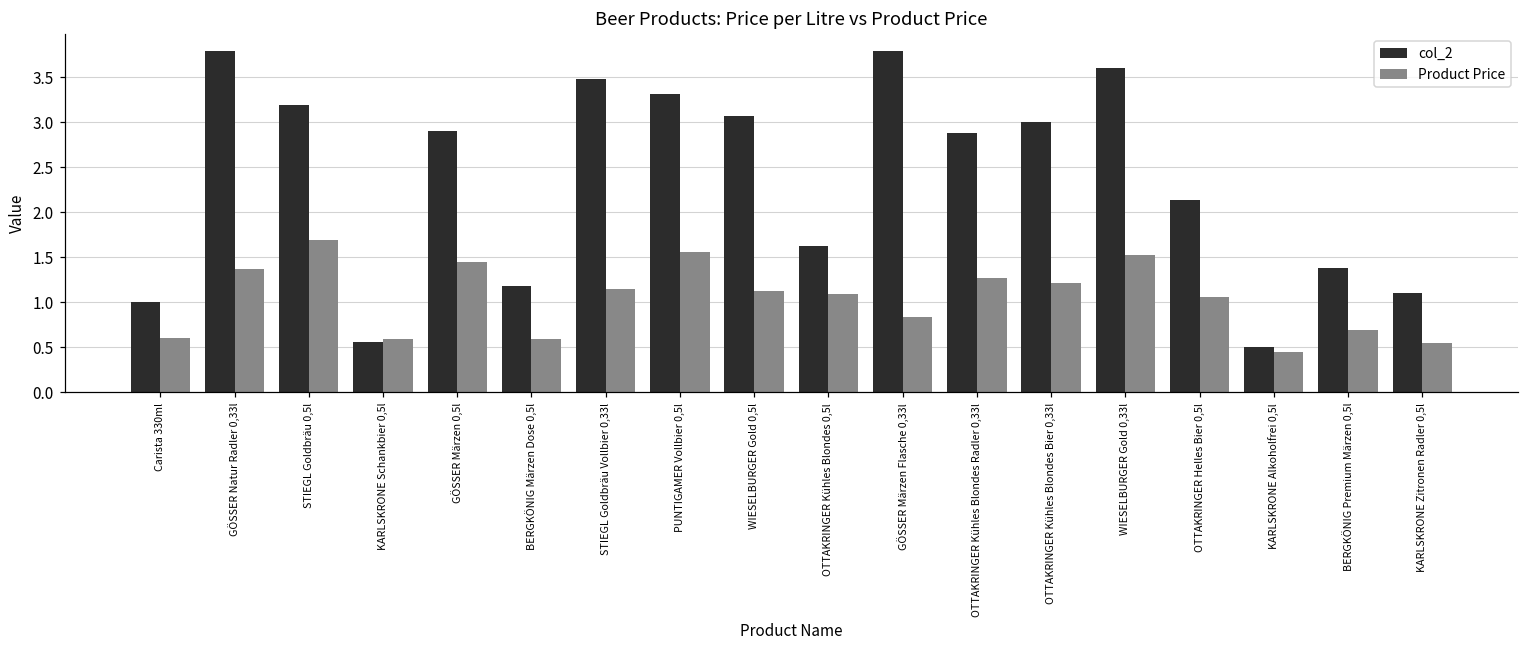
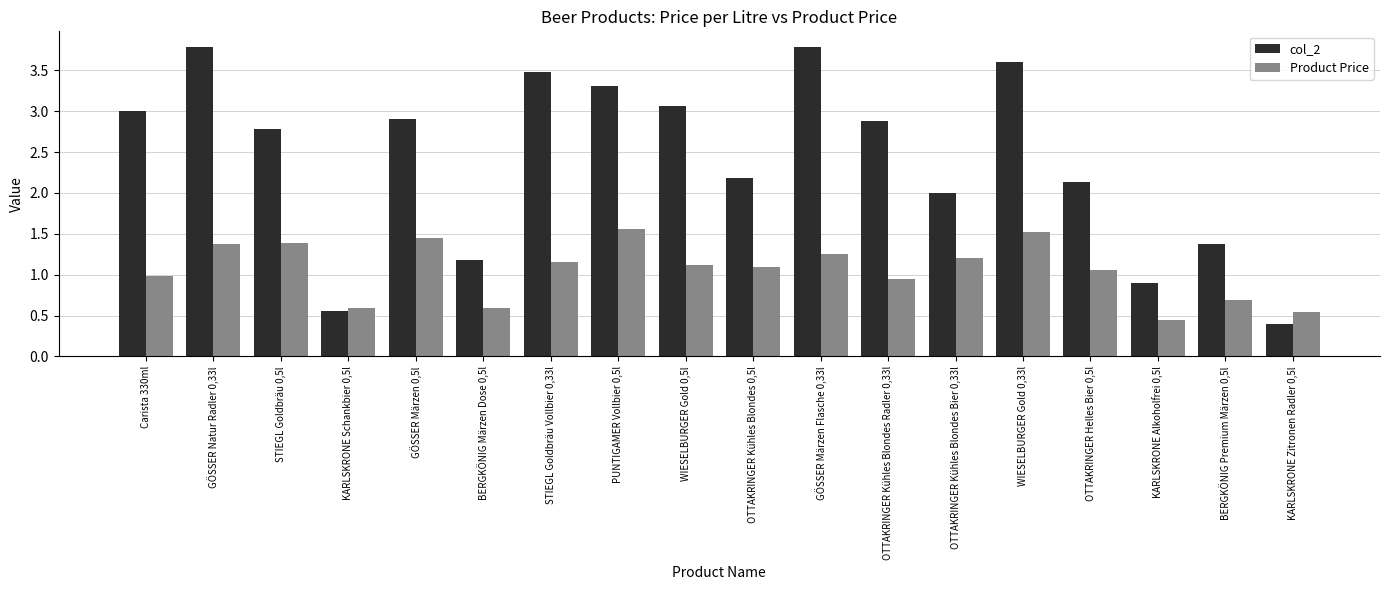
col_2, Carista 330ml: 1 -> 3
Product Price, Carista 330ml: 0.6 -> 1.0
col_2, STIEGL Goldbräu 0,5l: 3.2 -> 2.8
Product Price, STIEGL Goldbräu 0,5l: 1.7 -> 1.4
col_2, OTTAKRINGER Kühles Blondes 0,5l: 1.6 -> 2.2
Product Price, GÖSSER Märzen Flasche 0,33l: 0.8 -> 1.3
Product Price, OTTAKRINGER Kühles Blondes Radler 0,33l: 1.3 -> 1.0
col_2, OTTAKRINGER Kühles Blondes Bier 0,33l: 3 -> 2
col_2, KARLSKRONE Alkoholfrei 0,5l: 0.5 -> 0.9
col_2, KARLSKRONE Zitronen Radler 0,5l: 1.1 -> 0.4
